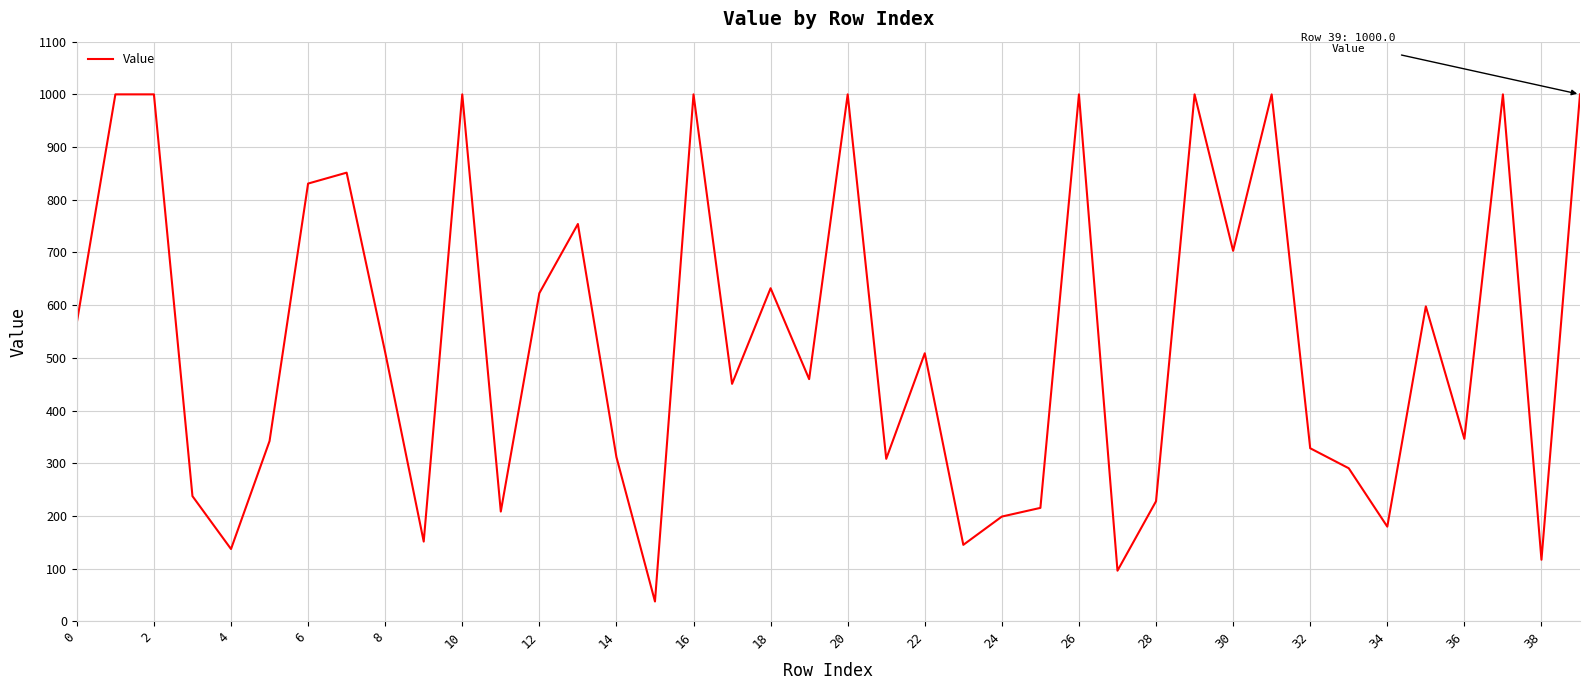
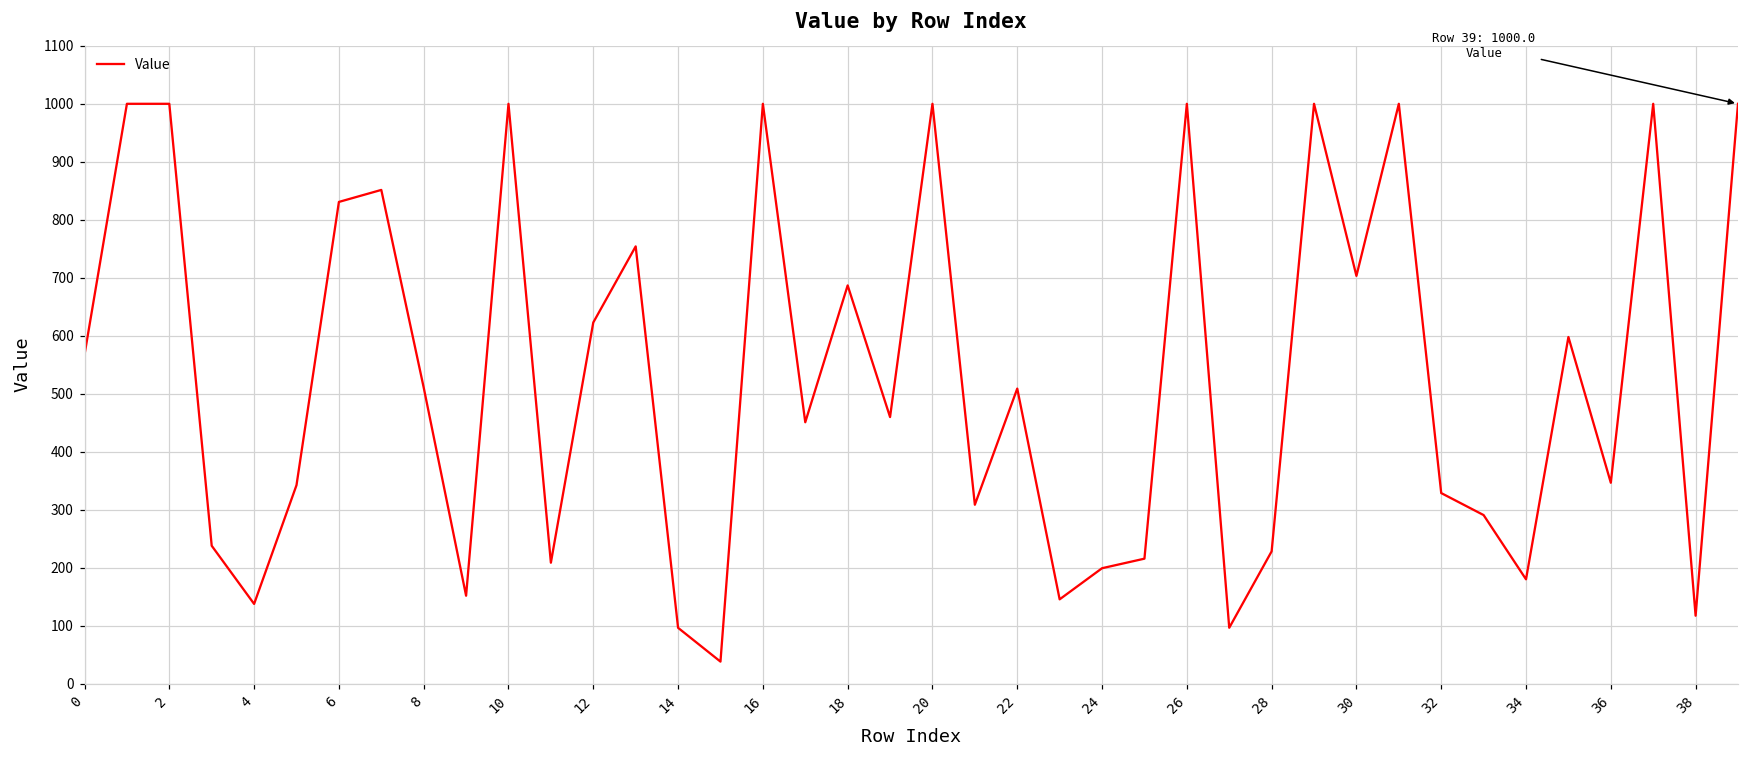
14: 310 -> 100
18: 630 -> 690
